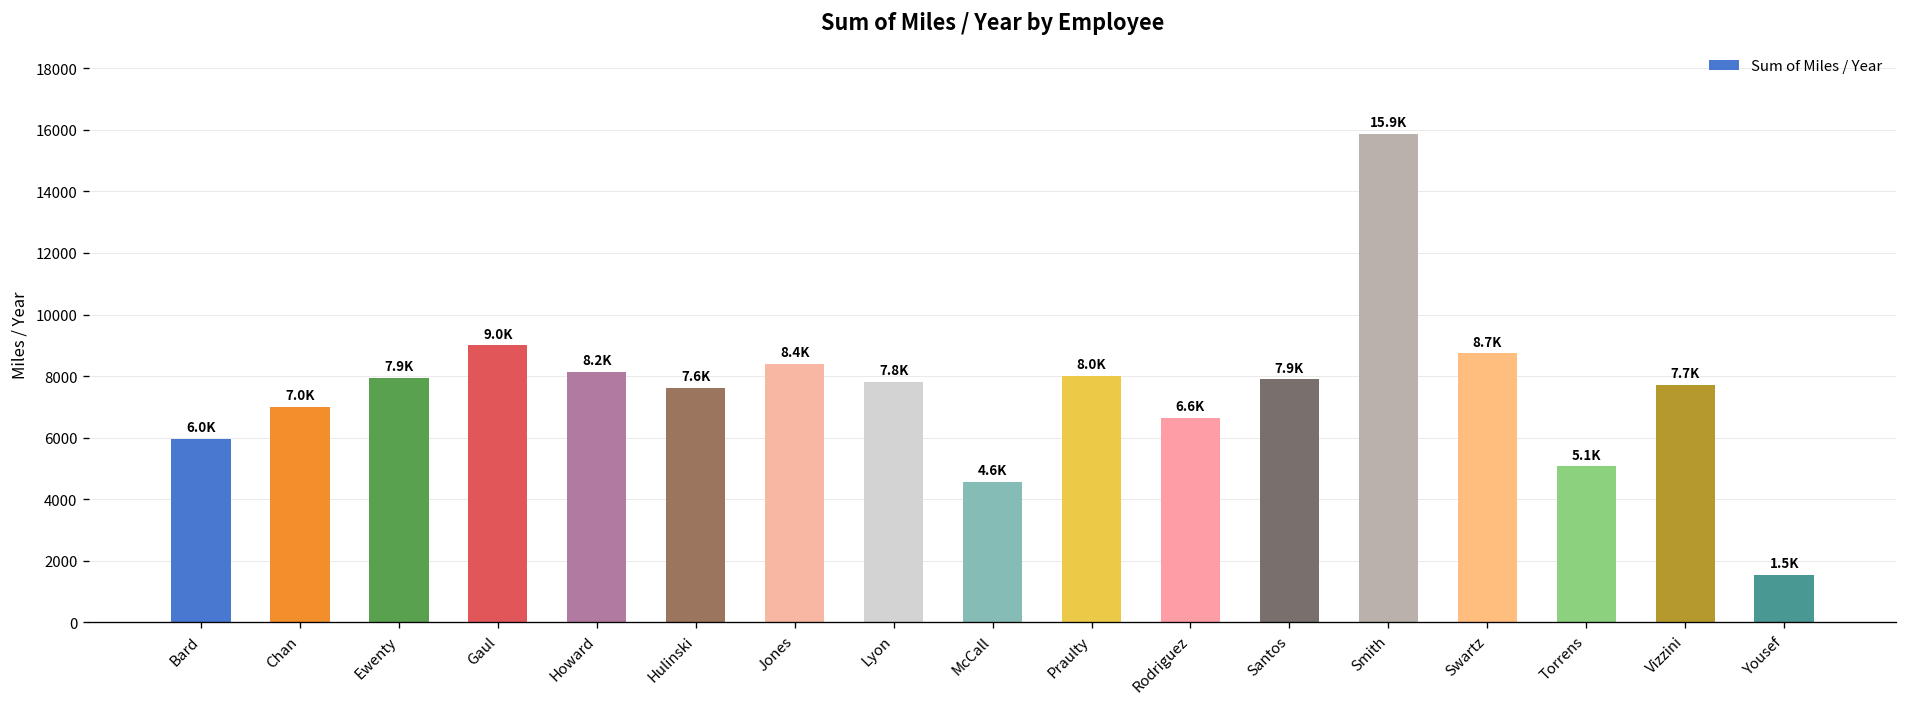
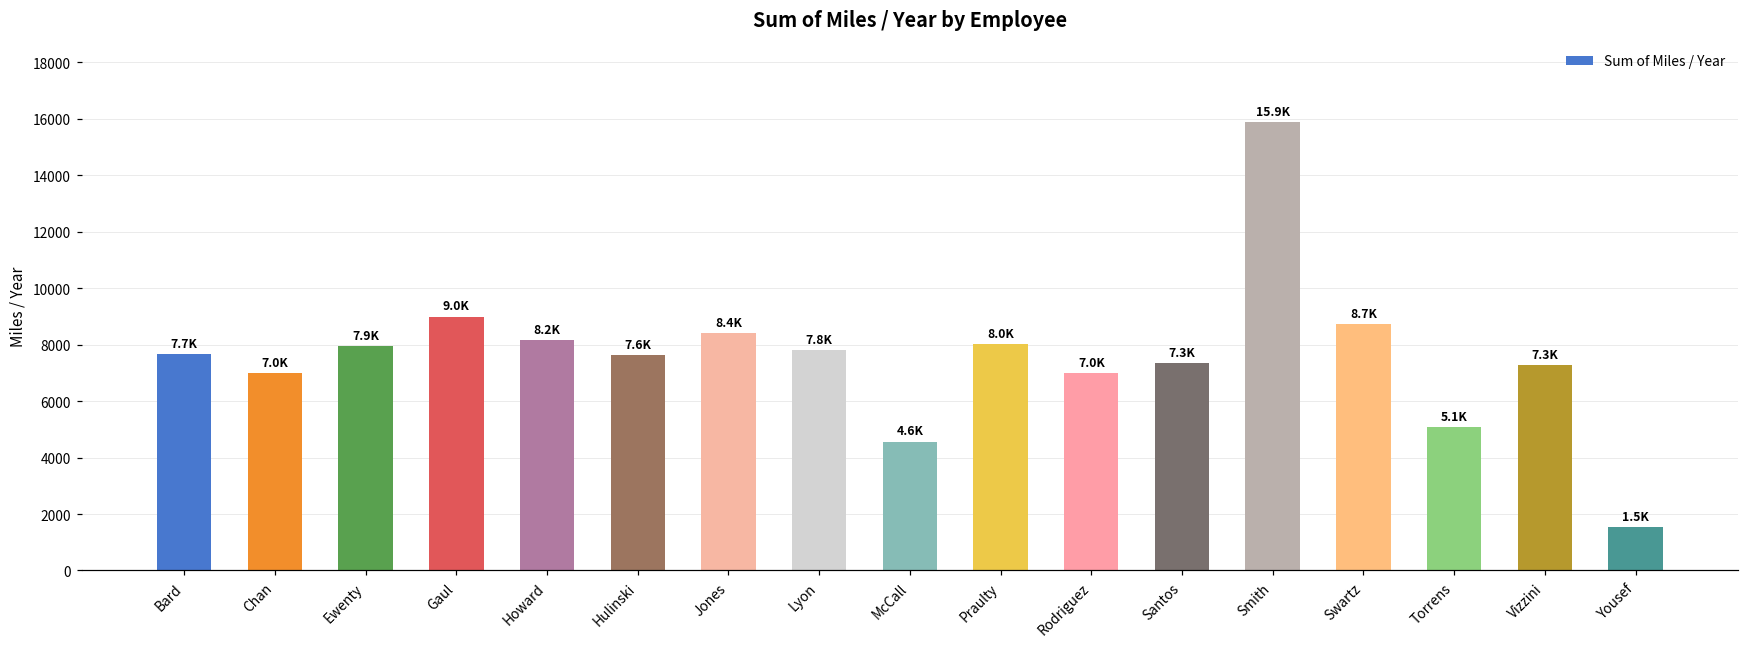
Bard: 6.0K -> 7.7K
Rodriguez: 6.6K -> 7.0K
Santos: 7.9K -> 7.3K
Vizzini: 7.7K -> 7.3K
